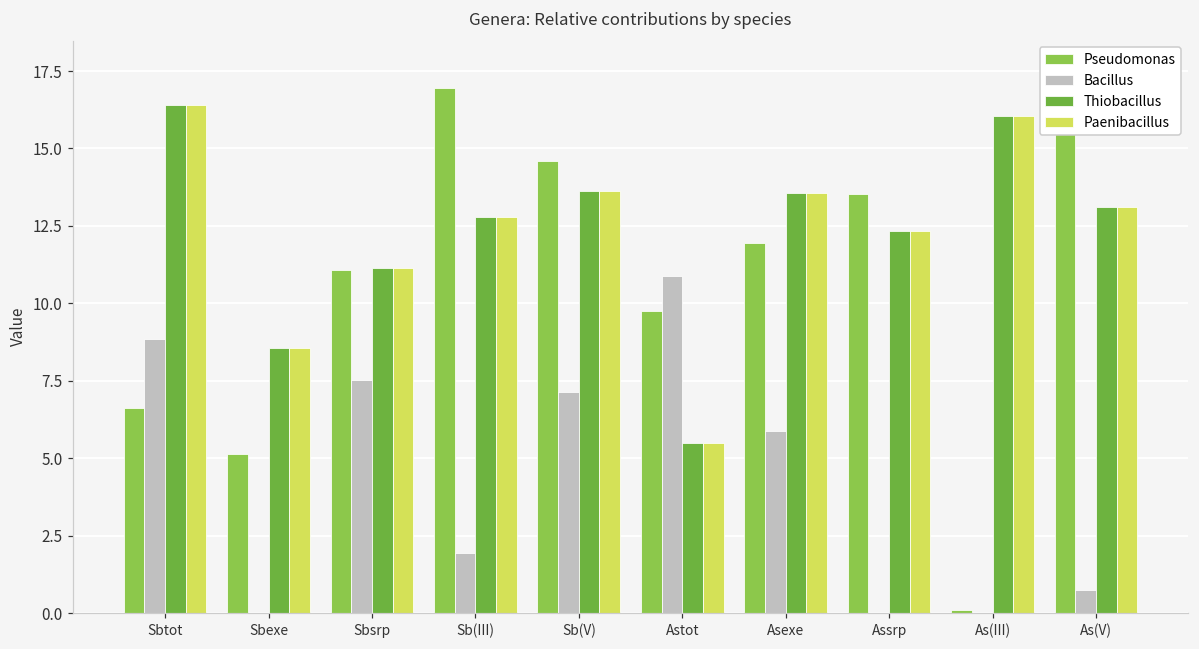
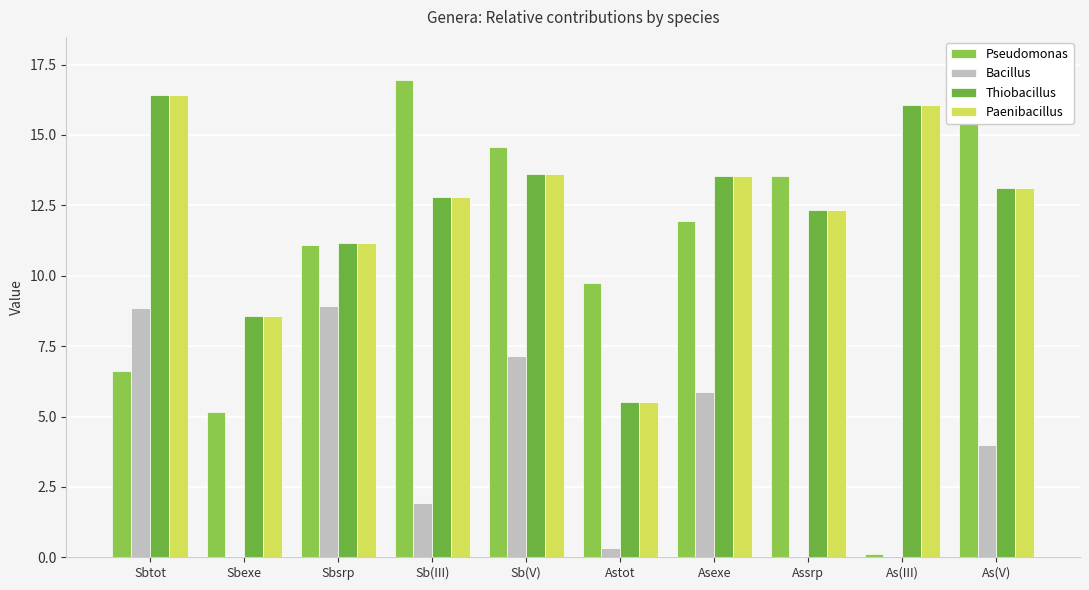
Bacillus, Sbsrp: 7.5 -> 8.9
Bacillus, Astot: 10.9 -> 0.3
Bacillus, As(V): 0.7 -> 4.0
